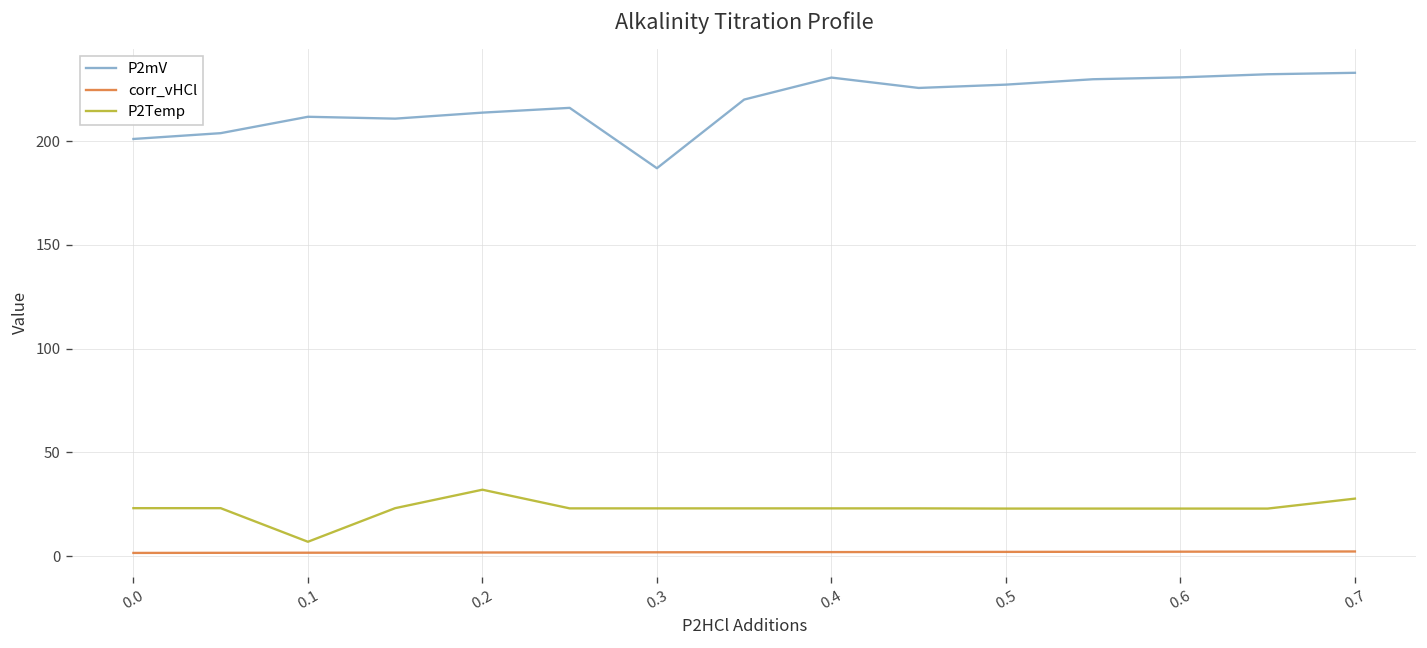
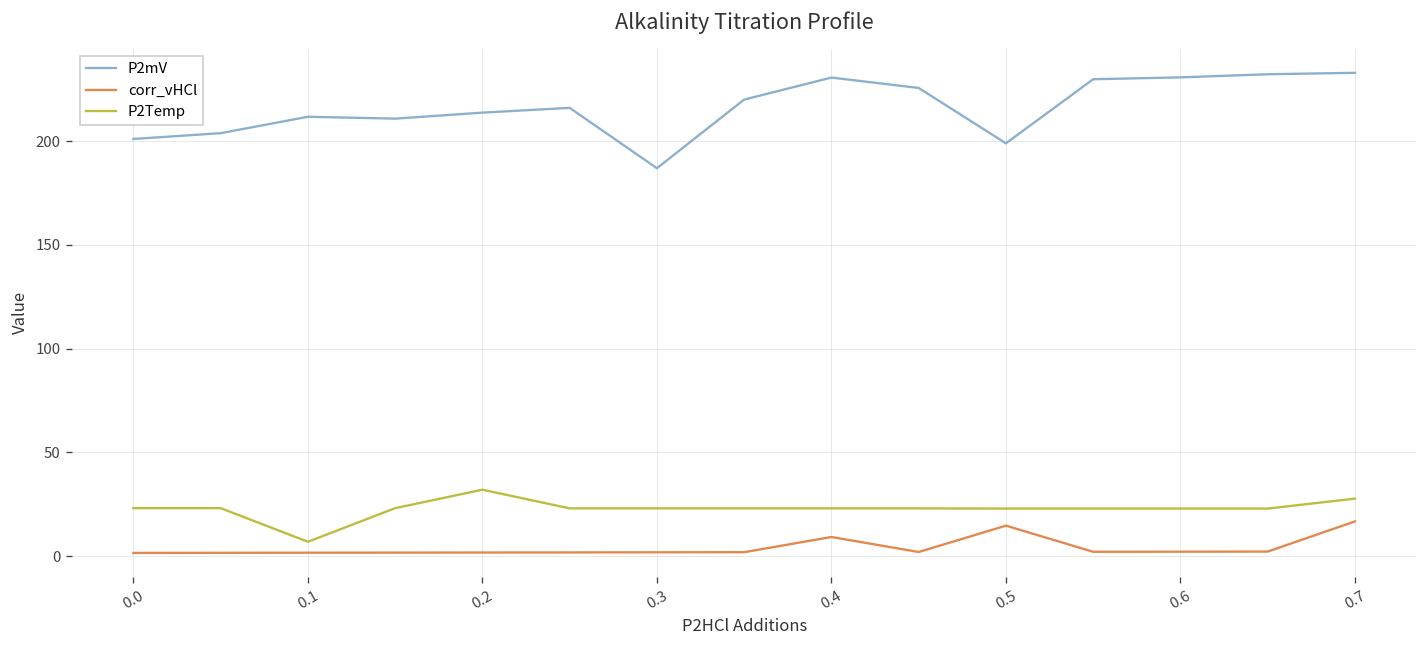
corr_vHCl, 0.4: 2 -> 9
P2mV, 0.5: 227 -> 199
corr_vHCl, 0.5: 2 -> 15
corr_vHCl, 0.7: 2 -> 17
